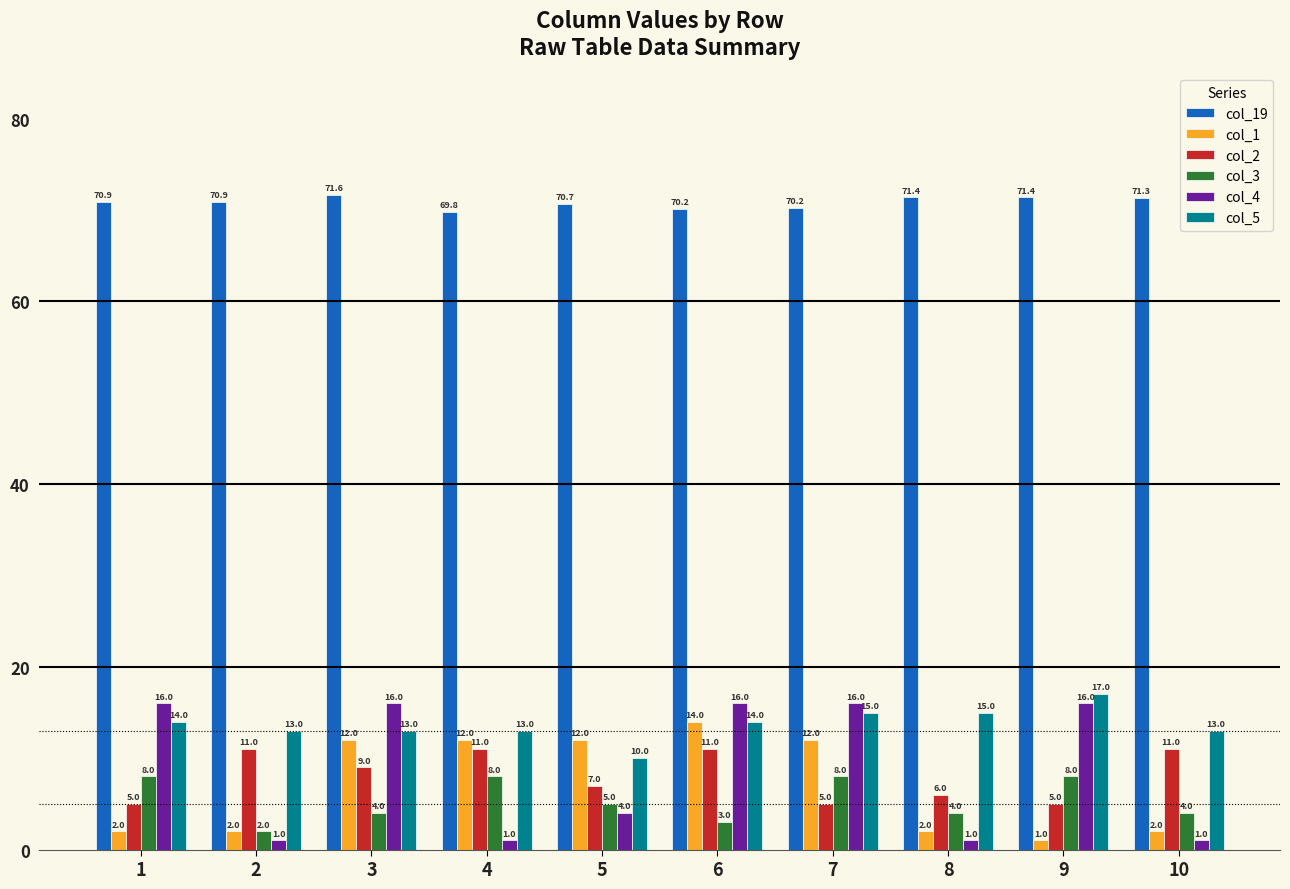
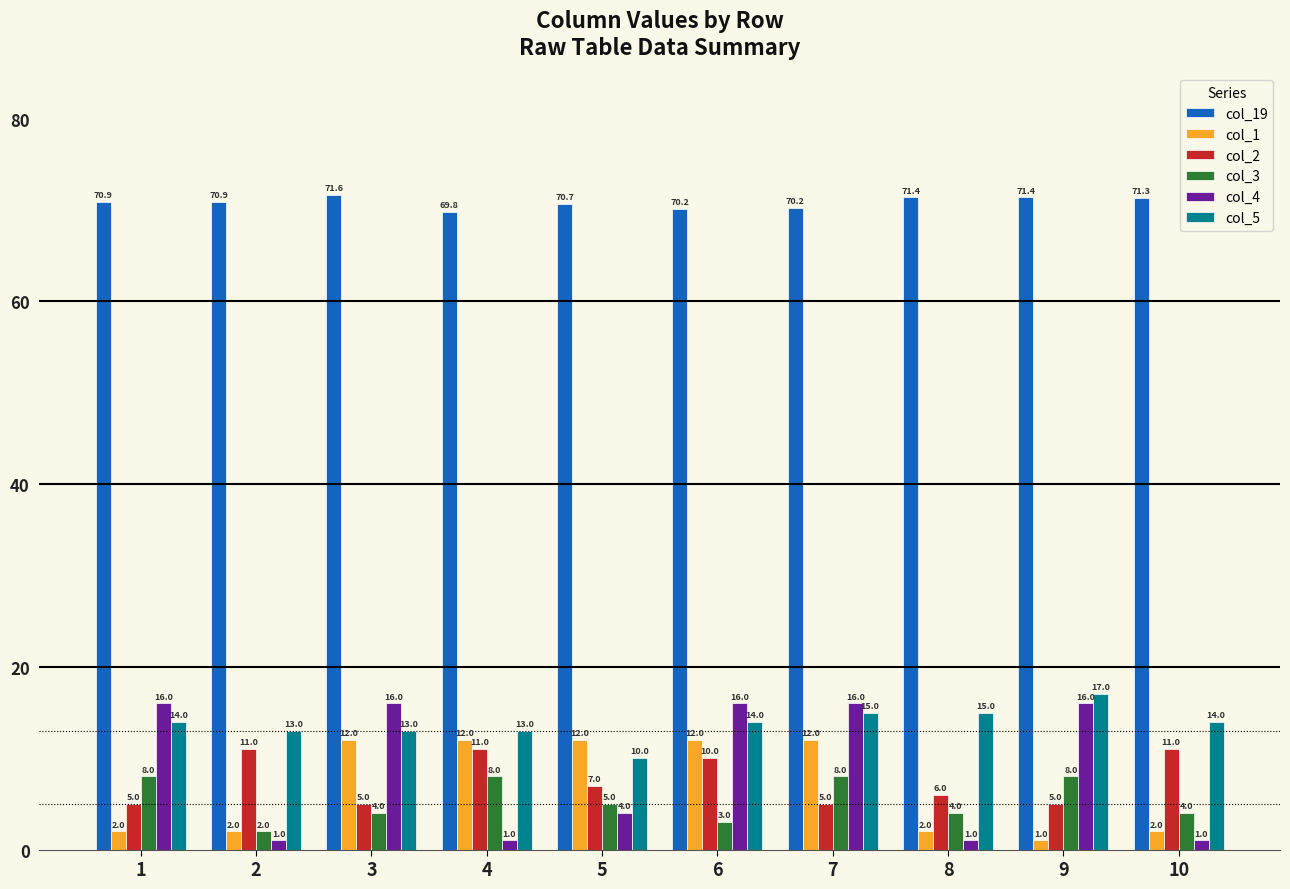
col_2, 3: 9.0 -> 5.0
col_1, 6: 14.0 -> 12.0
col_2, 6: 11.0 -> 10.0
col_5, 10: 13.0 -> 14.0
